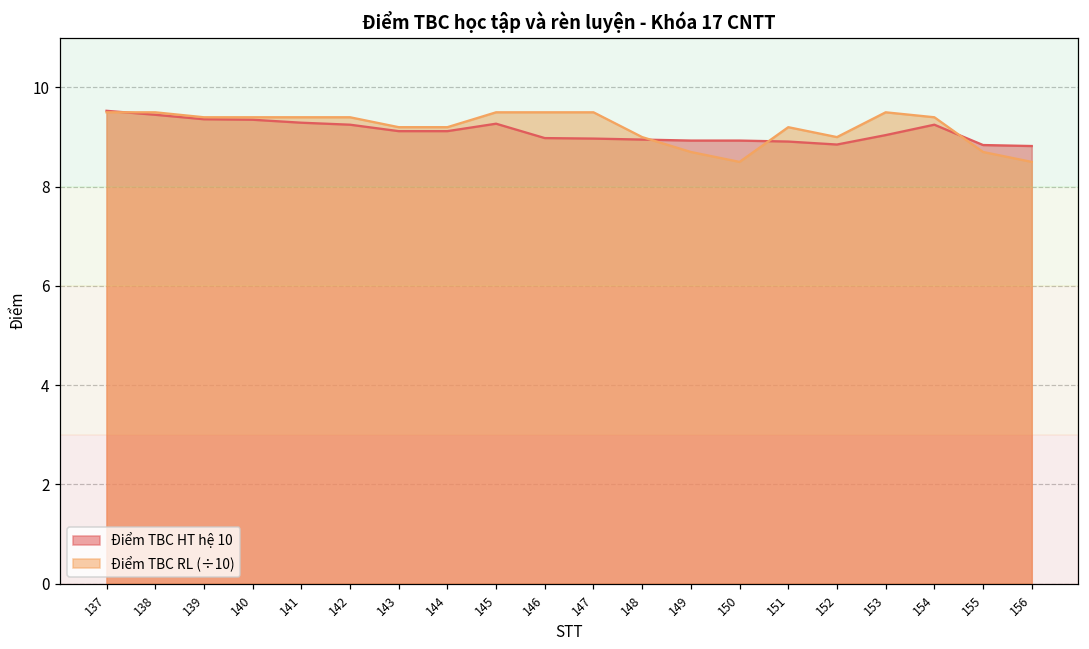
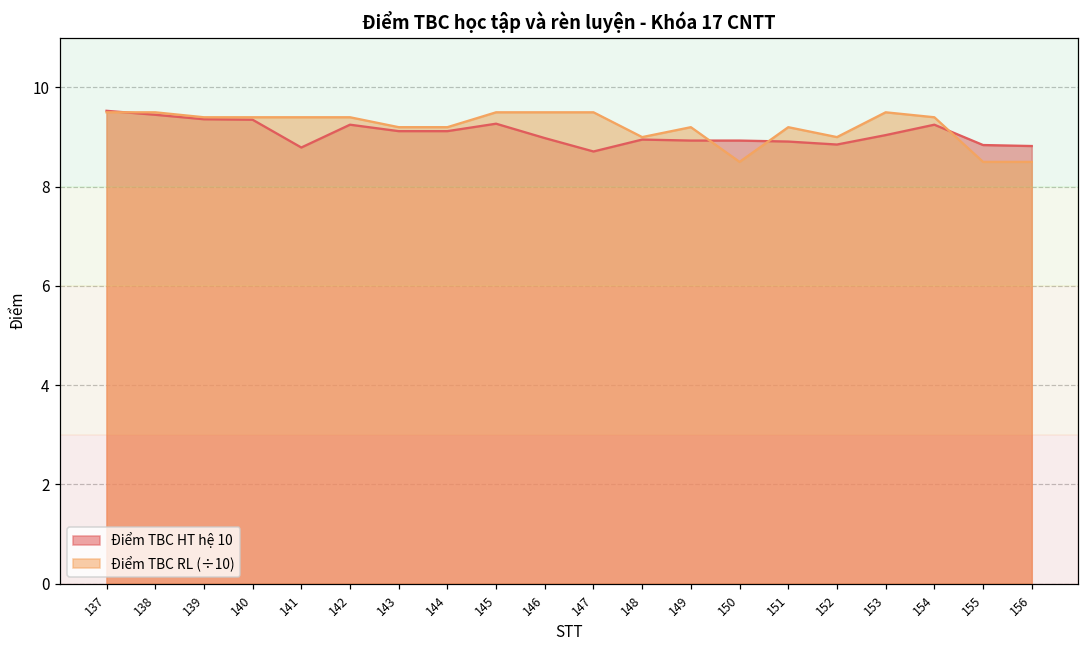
Điểm TBC HT hệ 10, 141: 9.3 -> 8.8
Điểm TBC HT hệ 10, 147: 9.0 -> 8.7
Điểm TBC RL (÷10), 149: 8.7 -> 9.2
Điểm TBC RL (÷10), 155: 8.7 -> 8.5
